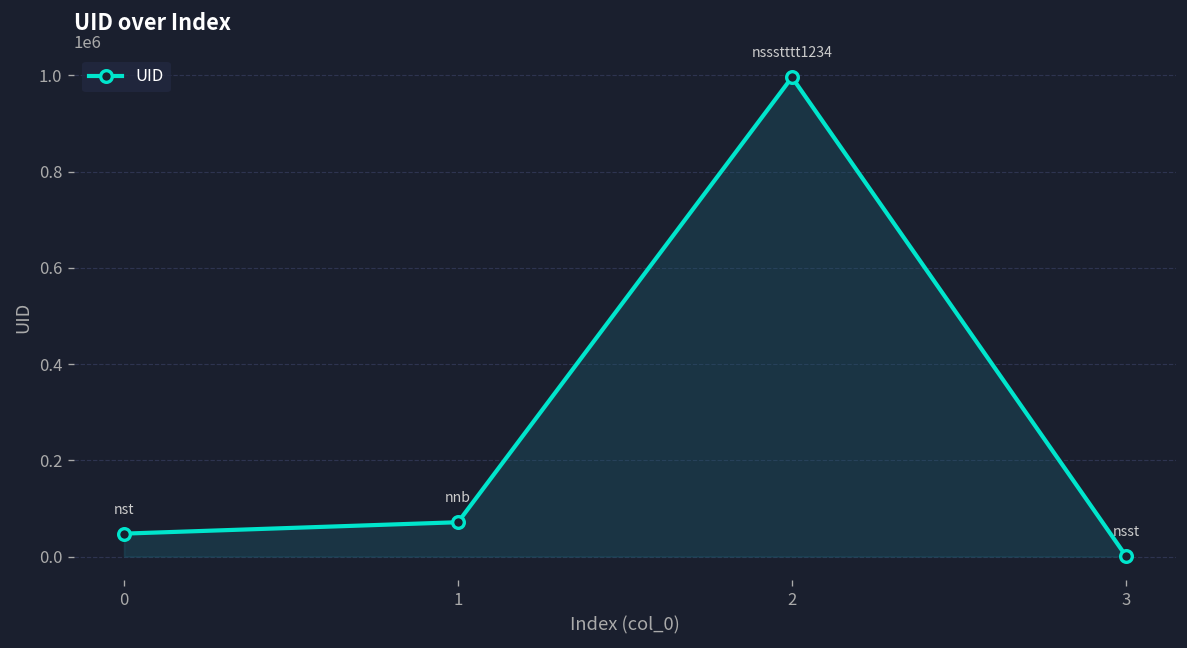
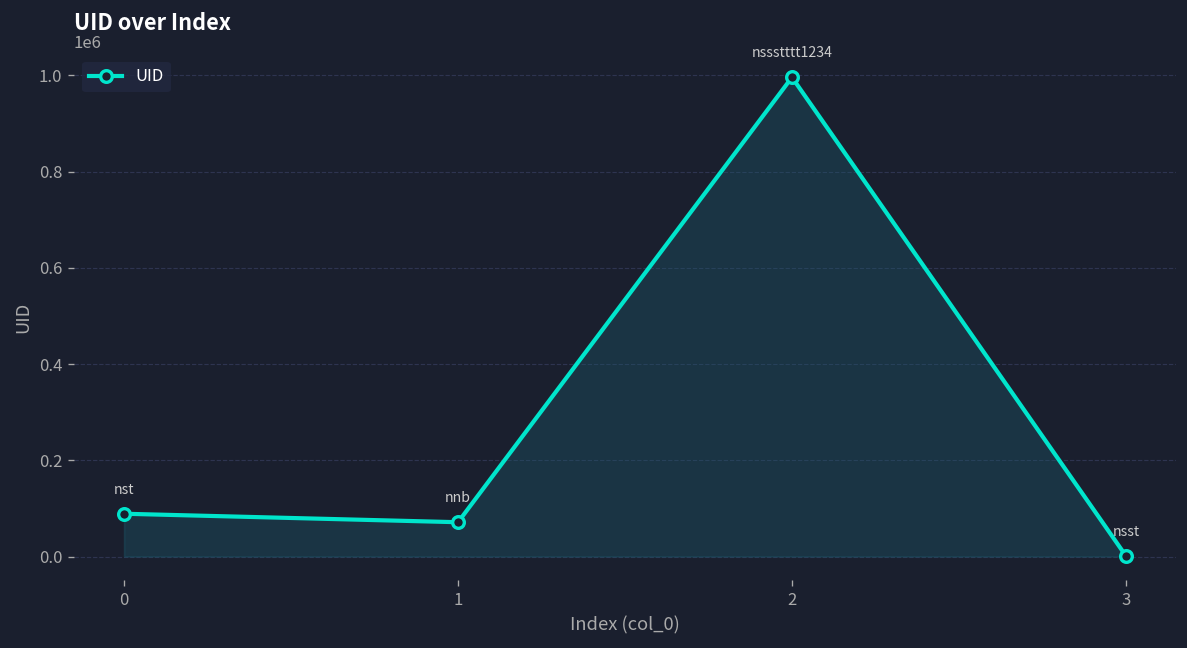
0: 50000 -> 90000
